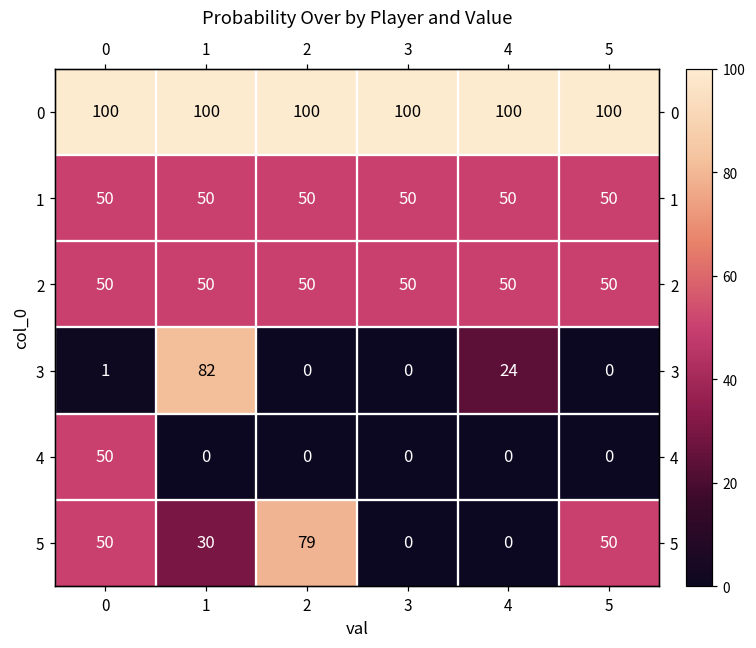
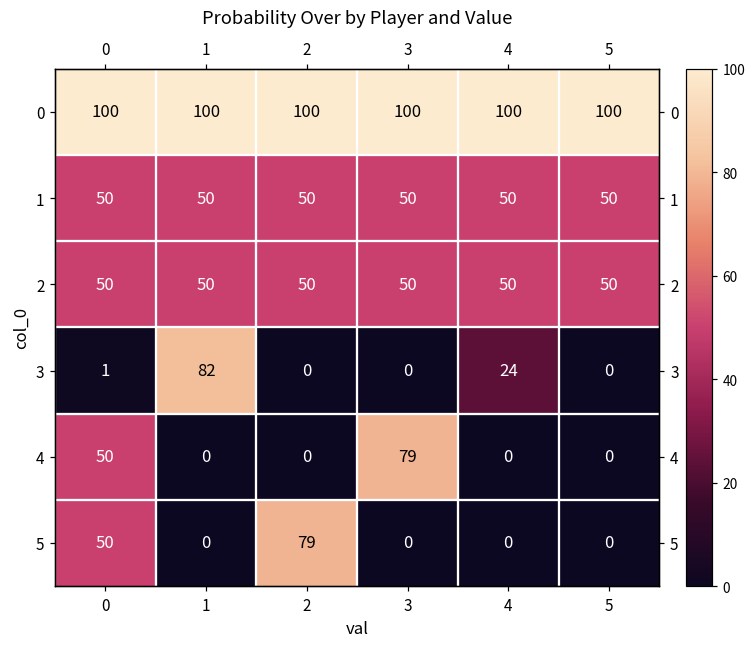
4, 3: 0 -> 79
5, 1: 30 -> 0
5, 5: 50 -> 0
